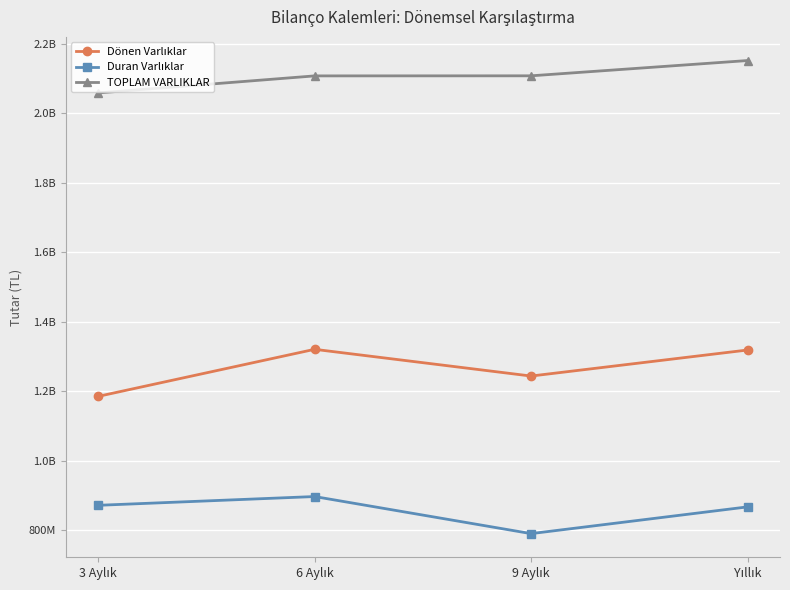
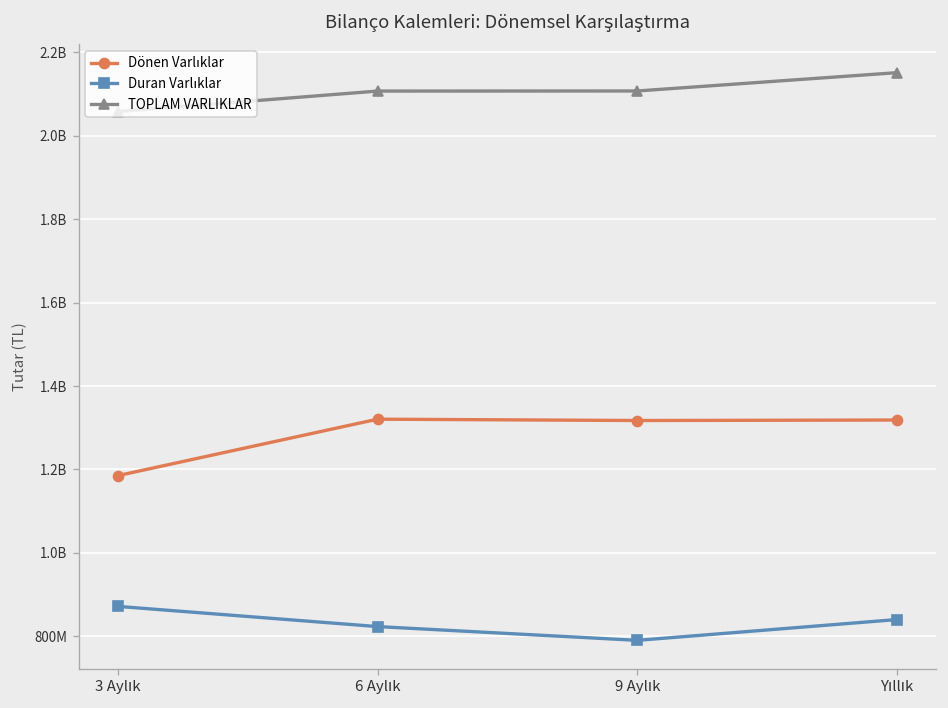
Duran Varlıklar, 6 Aylık: 900000000 -> 820000000
Dönen Varlıklar, 9 Aylık: 1240000000 -> 1320000000
Duran Varlıklar, Yıllık: 870000000 -> 840000000
